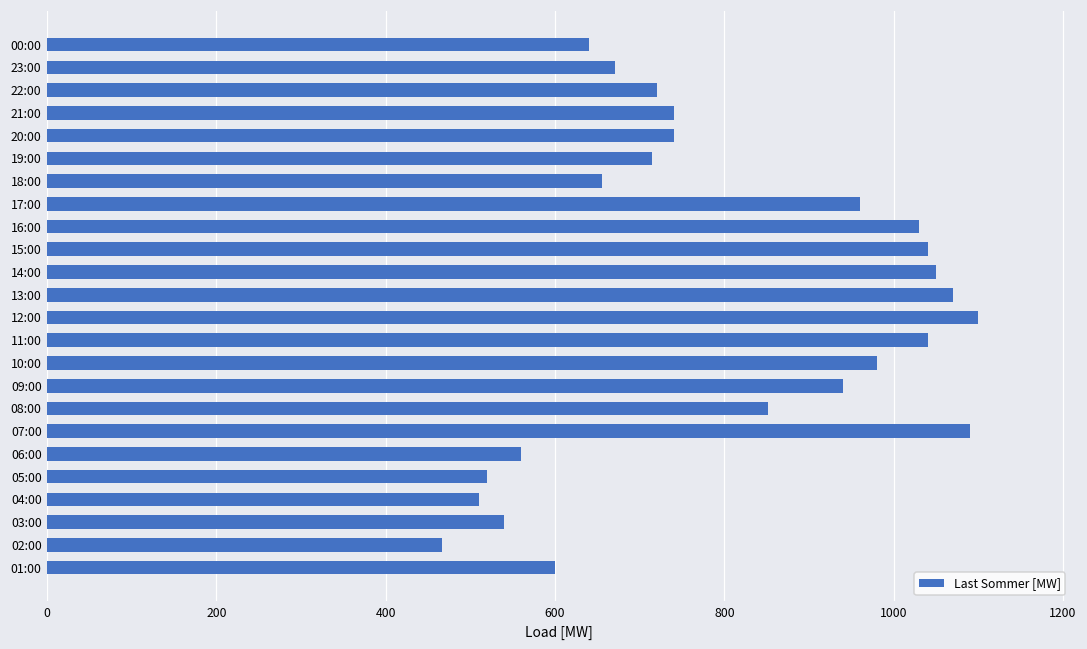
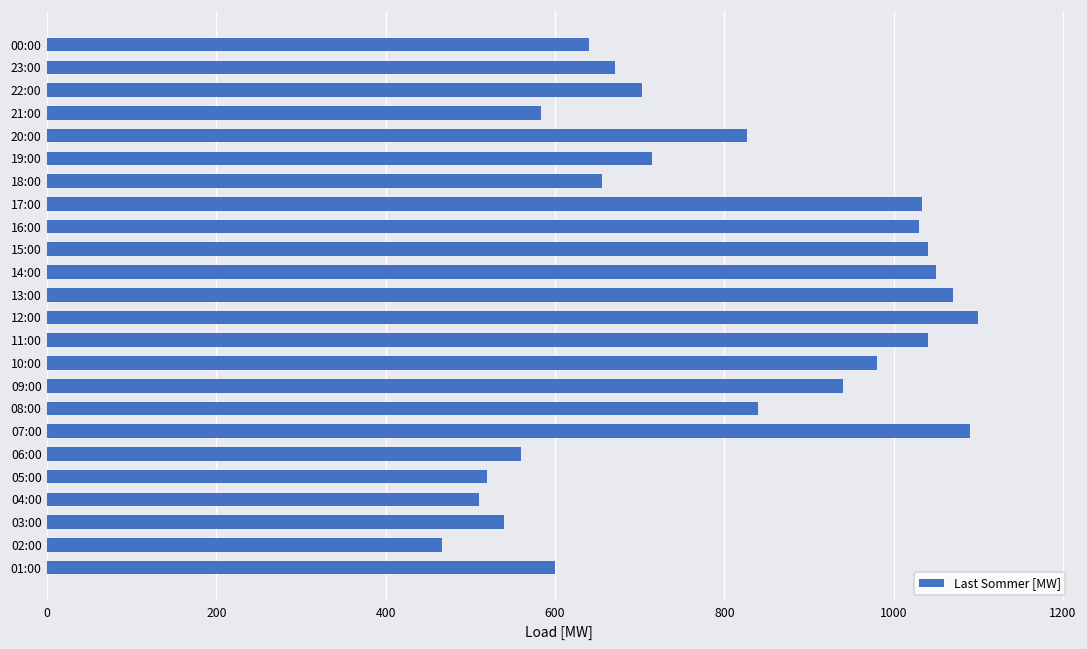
22:00: 720 -> 700
21:00: 740 -> 580
20:00: 740 -> 830
17:00: 960 -> 1030
08:00: 850 -> 840
